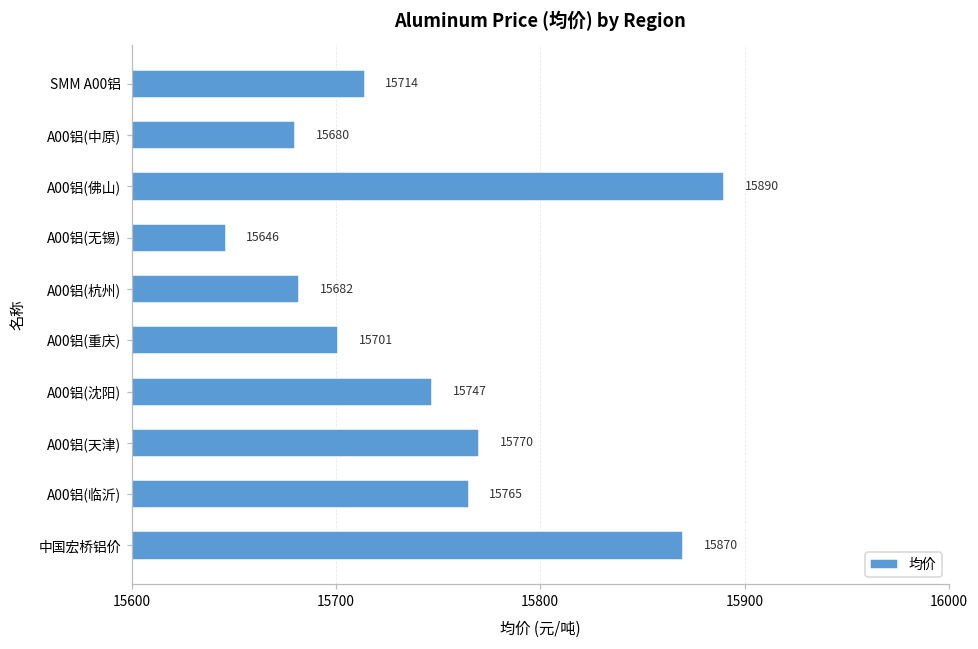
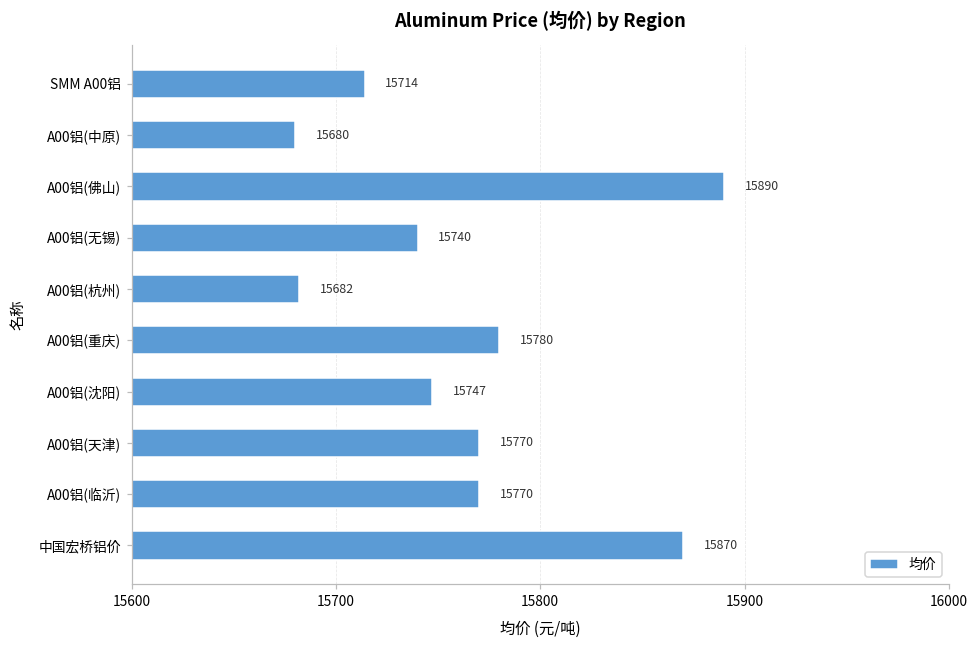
A00铝(无锡): 15646 -> 15740
A00铝(重庆): 15701 -> 15780
A00铝(临沂): 15765 -> 15770
